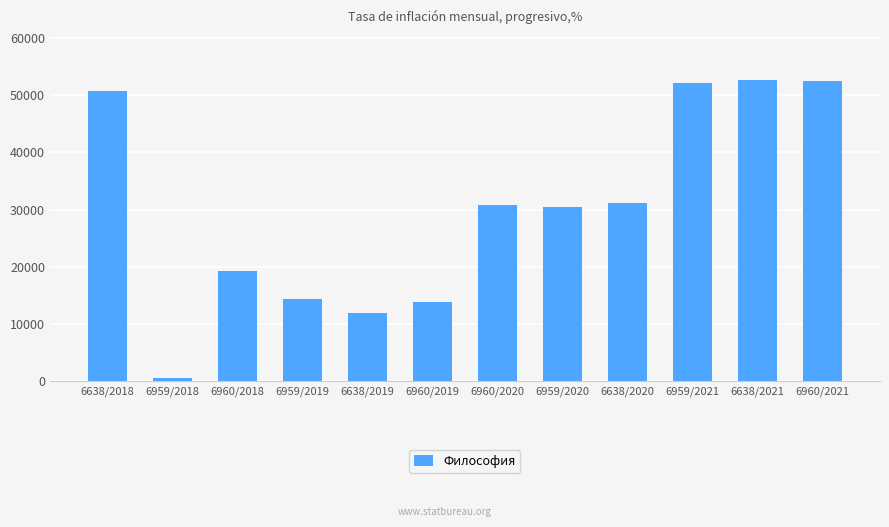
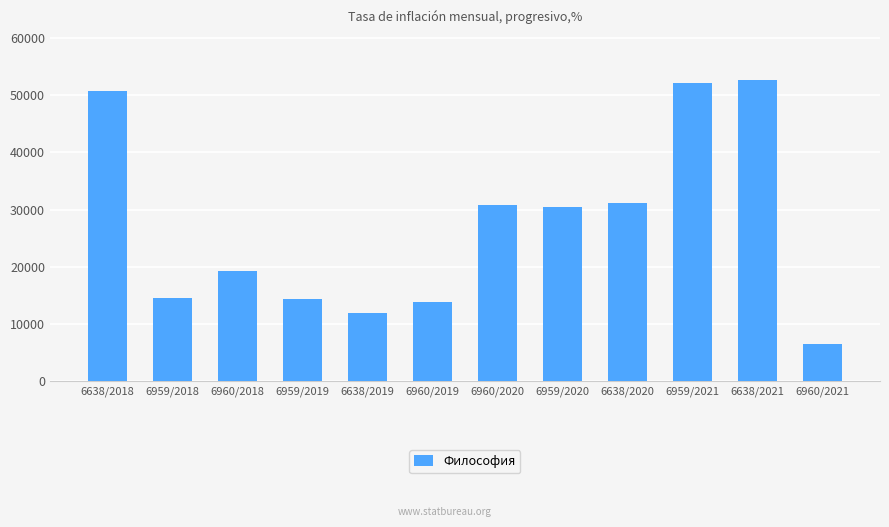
6959/2018: 1000 -> 15000
6960/2021: 52000 -> 7000
